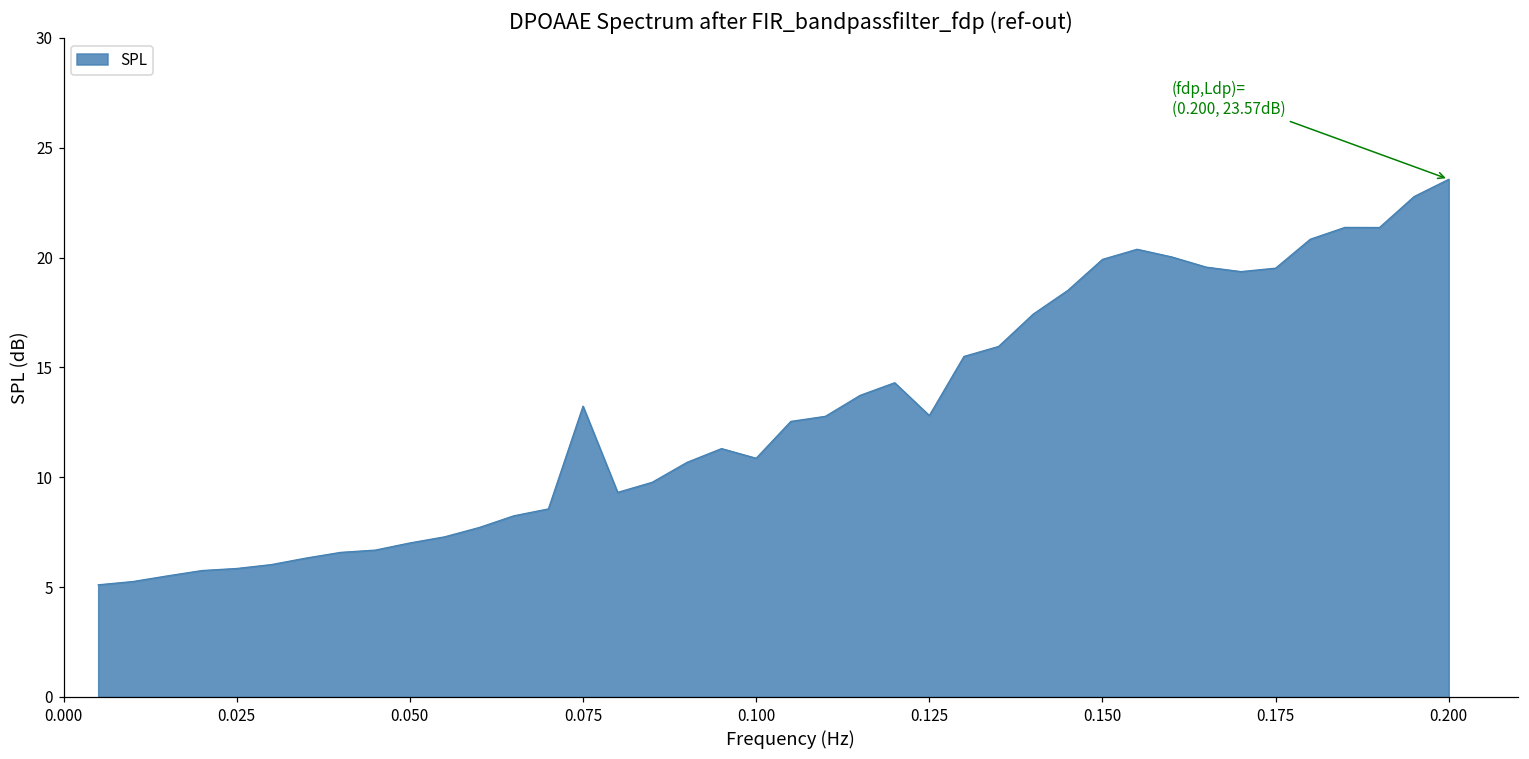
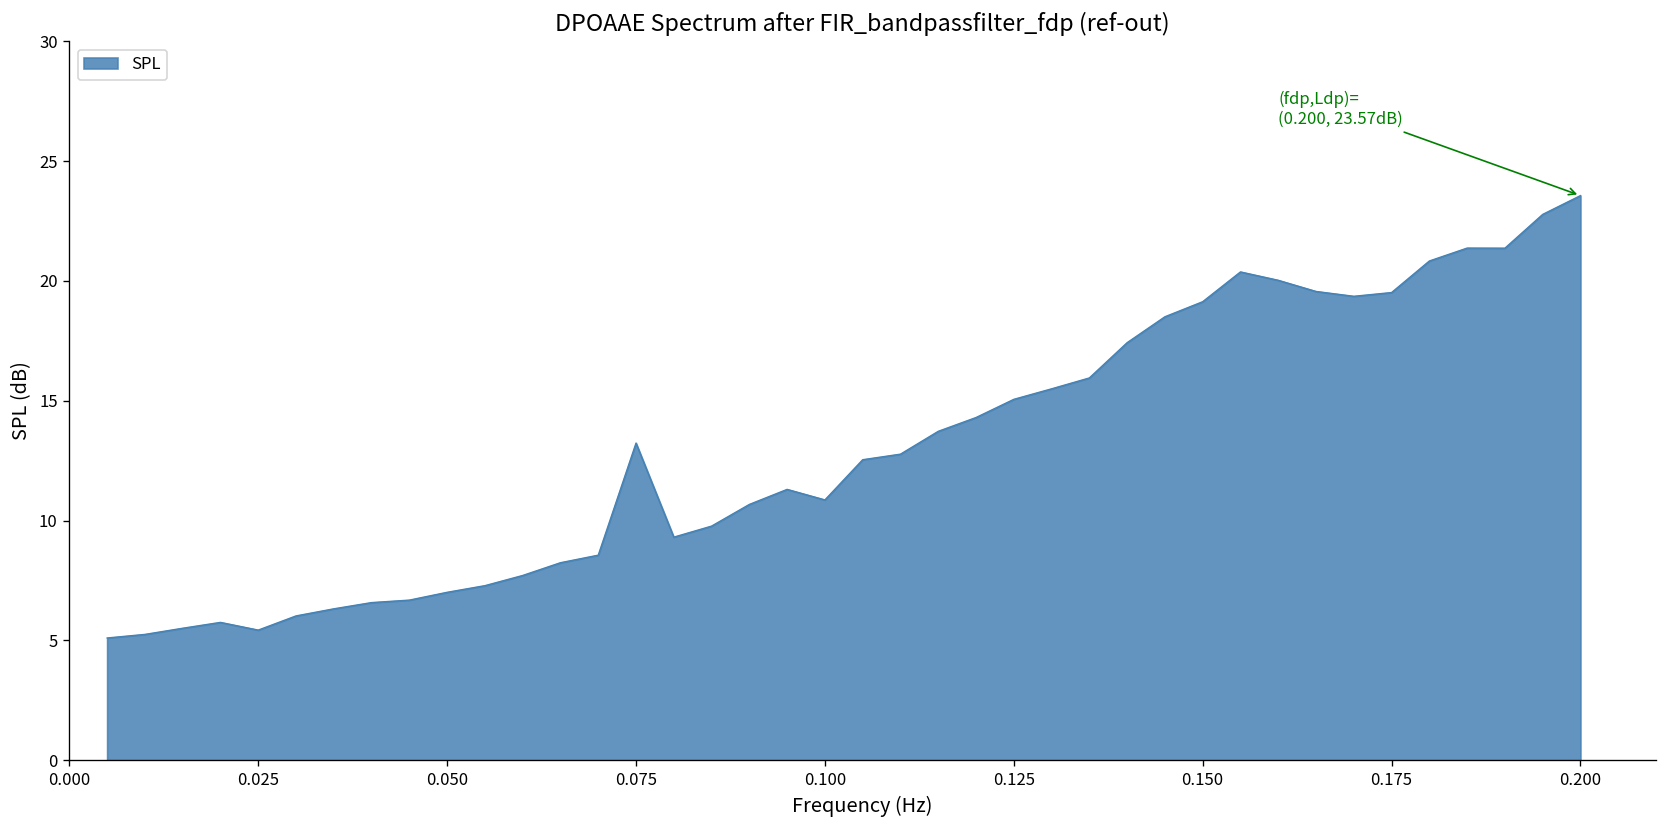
0.025: 5.8 -> 5.4
0.125: 12.8 -> 15.1
0.150: 19.9 -> 19.1
